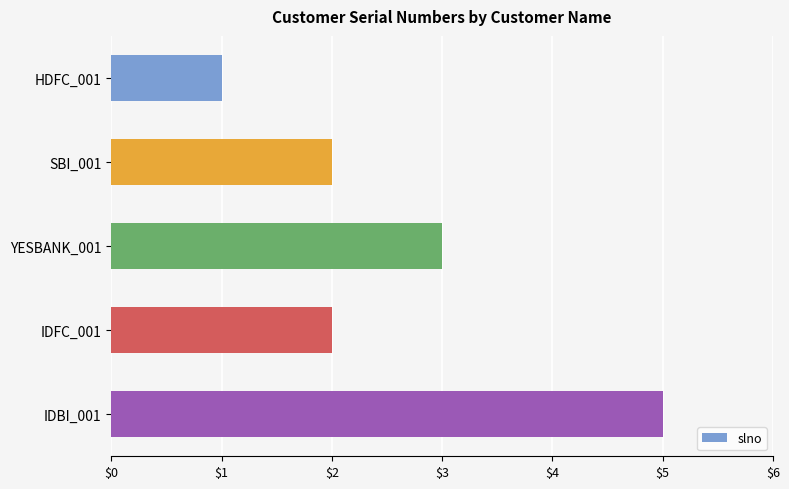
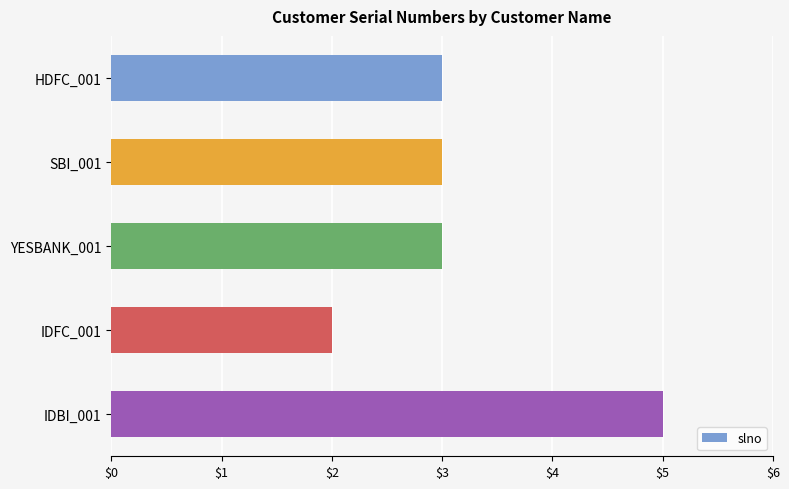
HDFC_001: $1 -> $3
SBI_001: $2 -> $3
